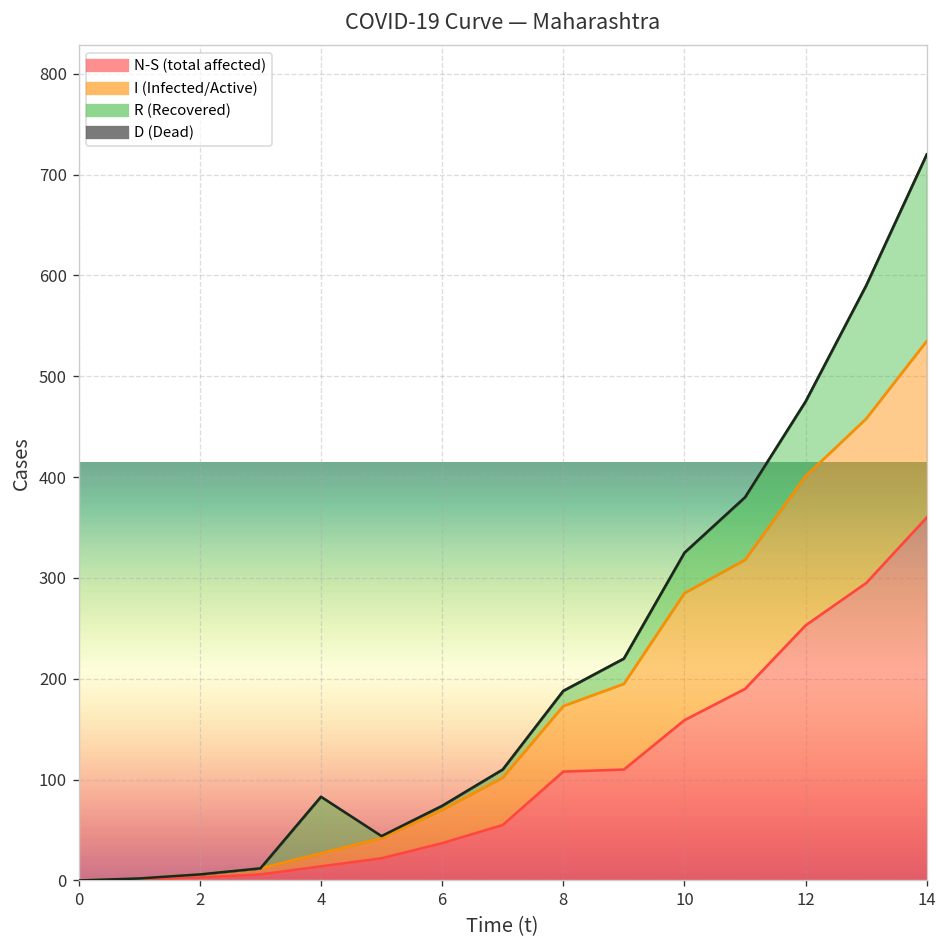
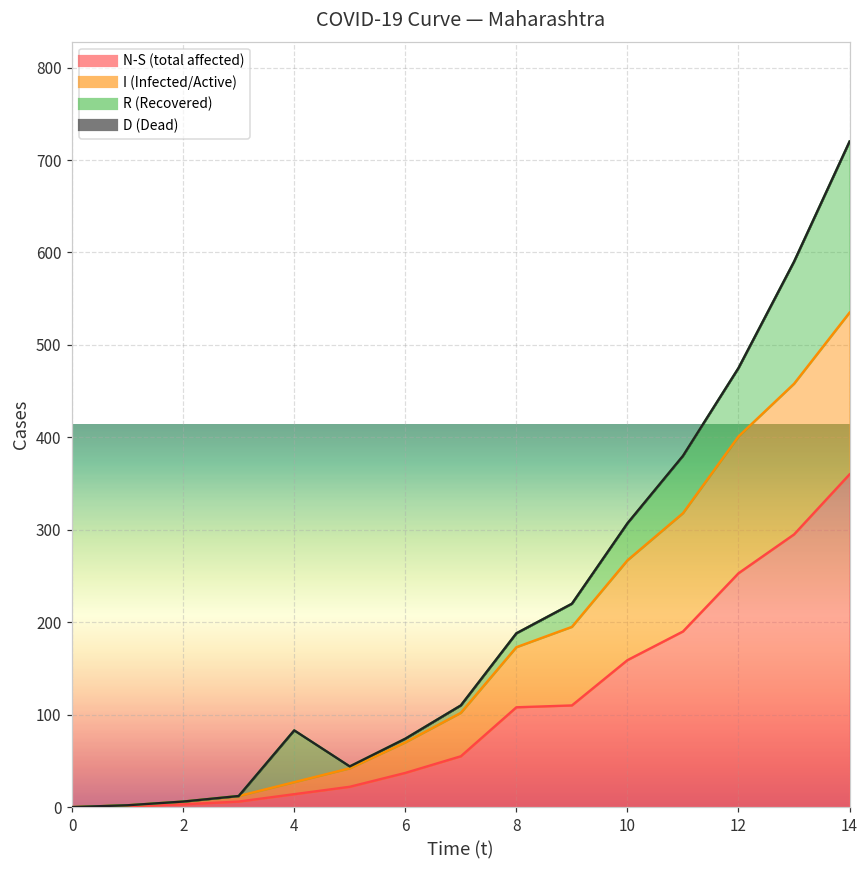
I (Infected/Active), 10: 130 -> 110
